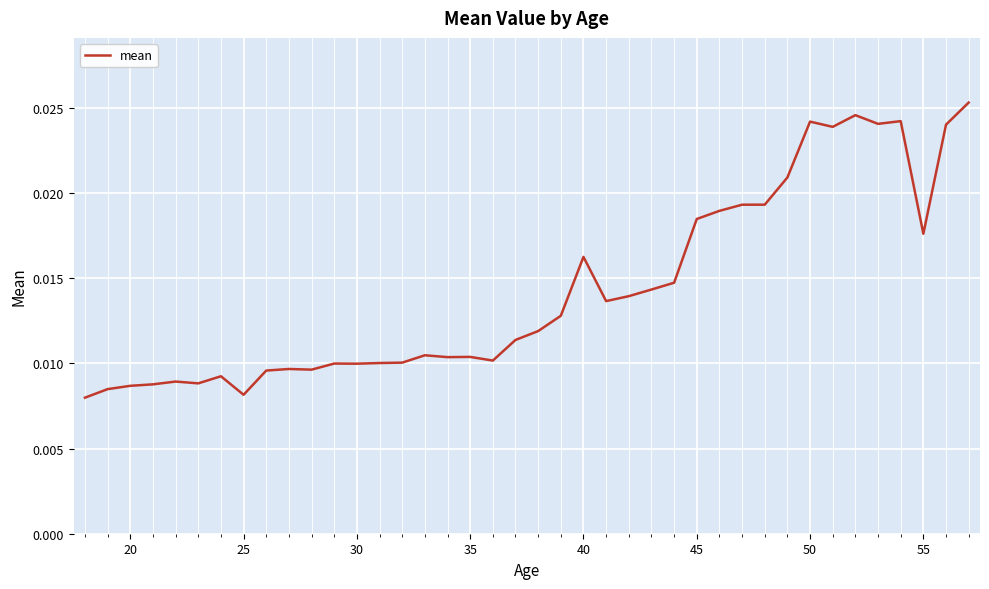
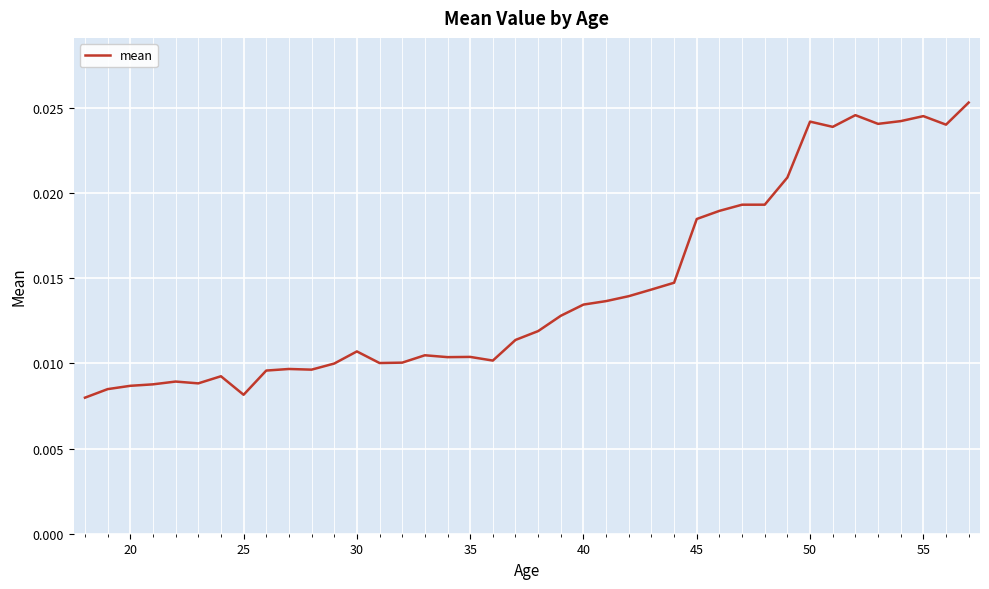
30: 0.0100 -> 0.0107
40: 0.0163 -> 0.0135
55: 0.0176 -> 0.0245
